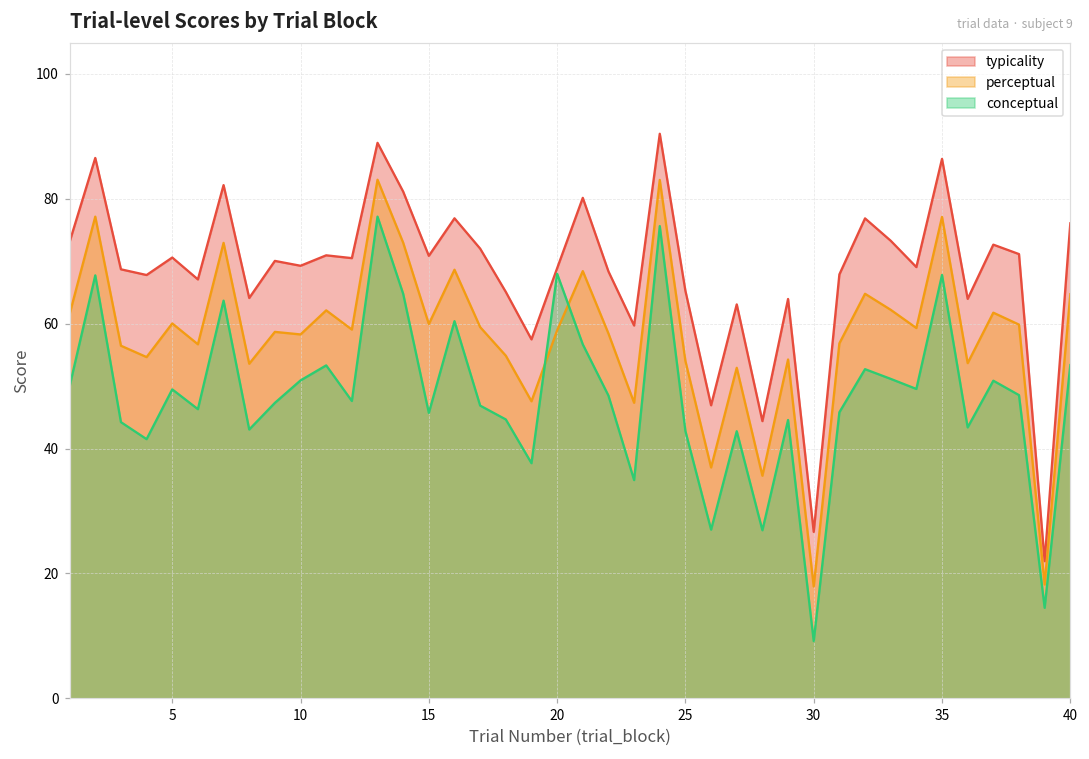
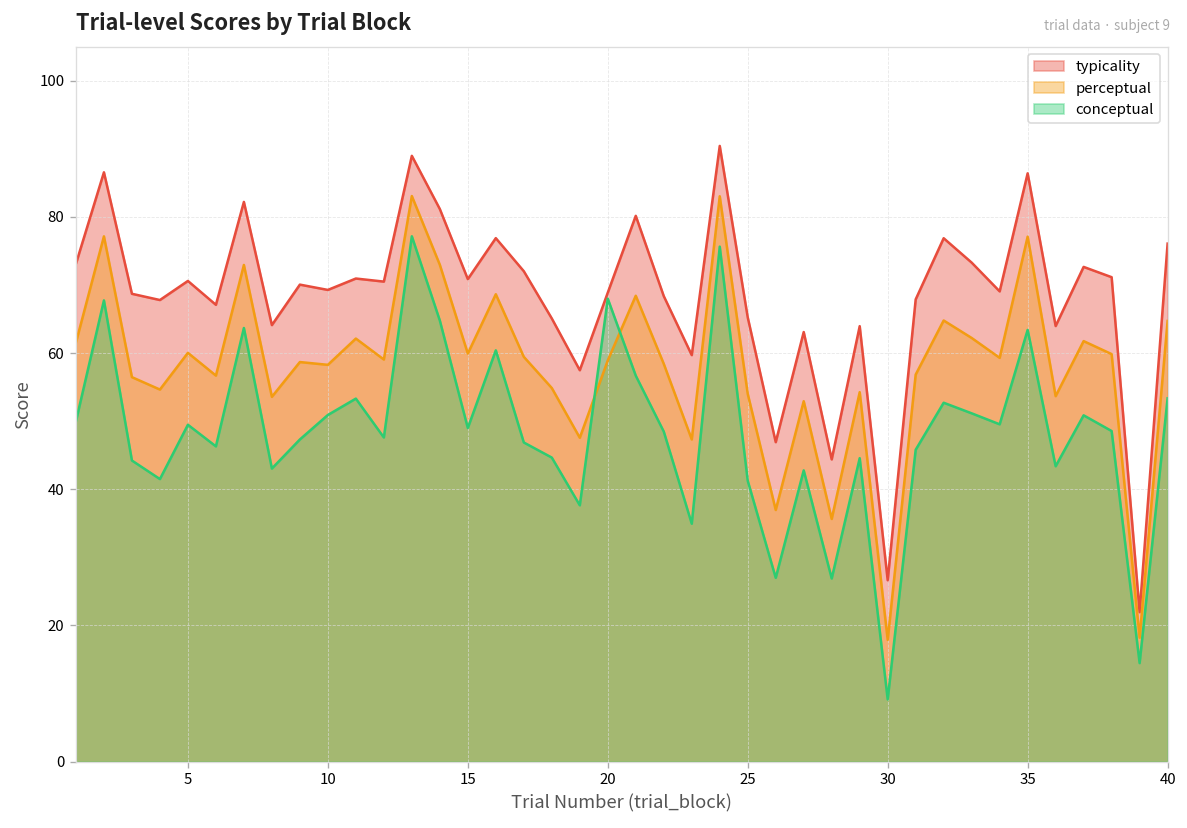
conceptual, 15: 46 -> 49
conceptual, 25: 43 -> 41
conceptual, 35: 68 -> 63
